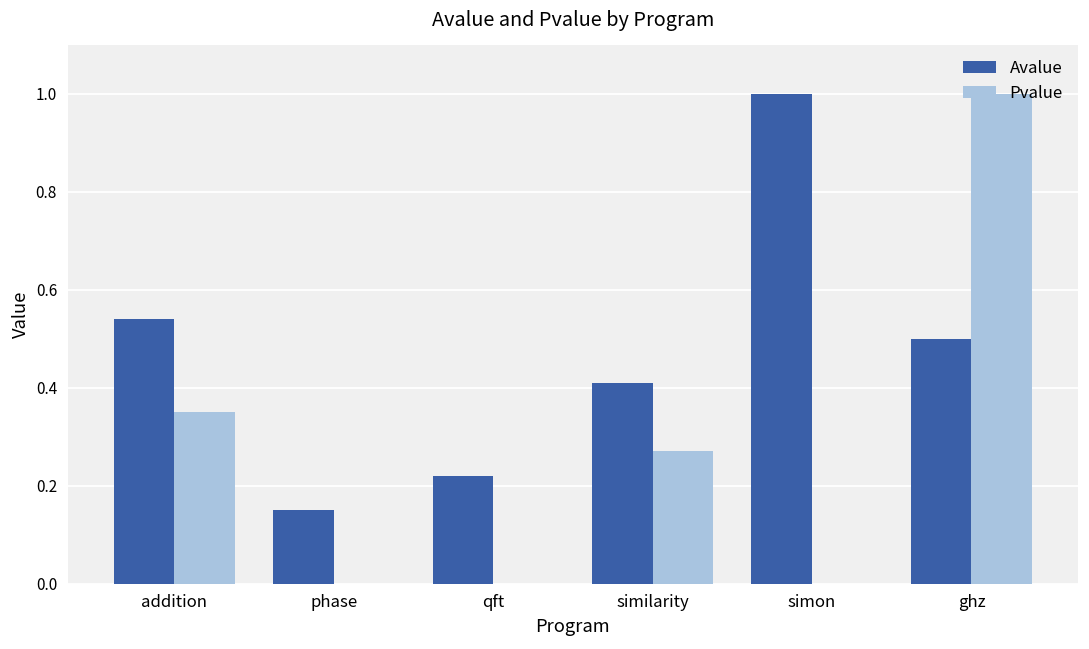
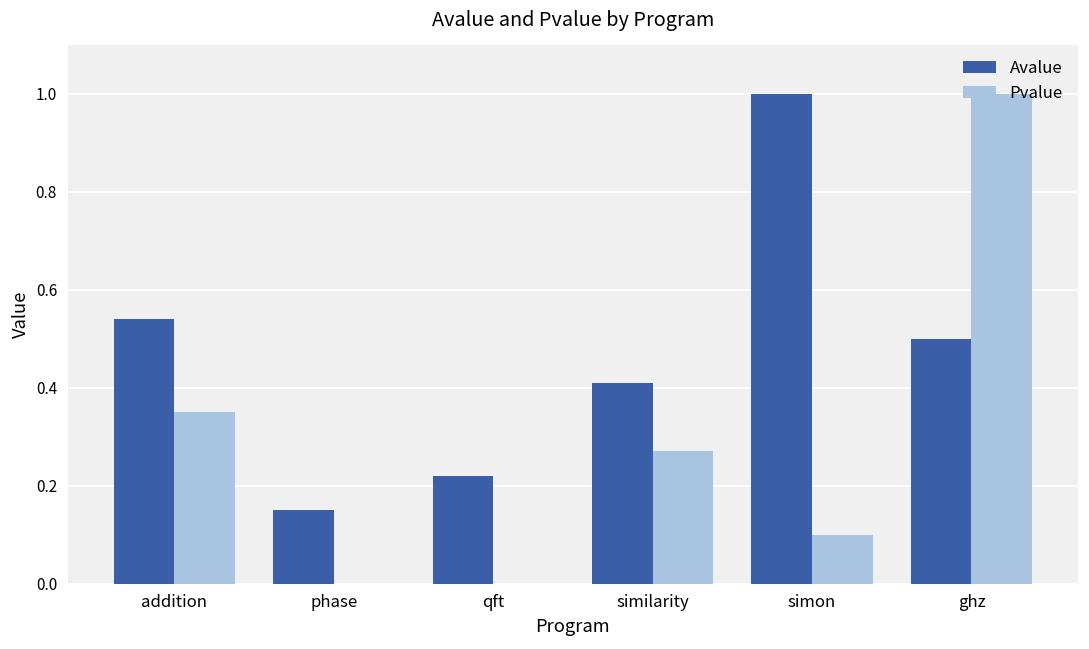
Pvalue, simon: 0.0 -> 0.1
